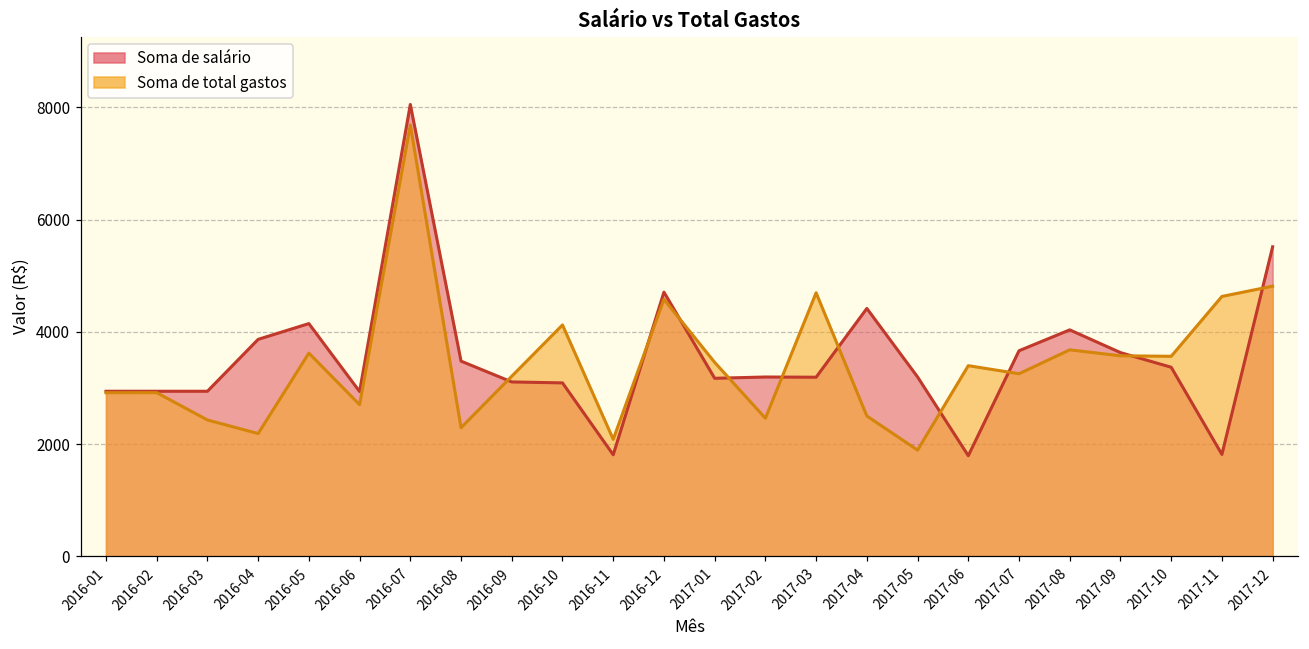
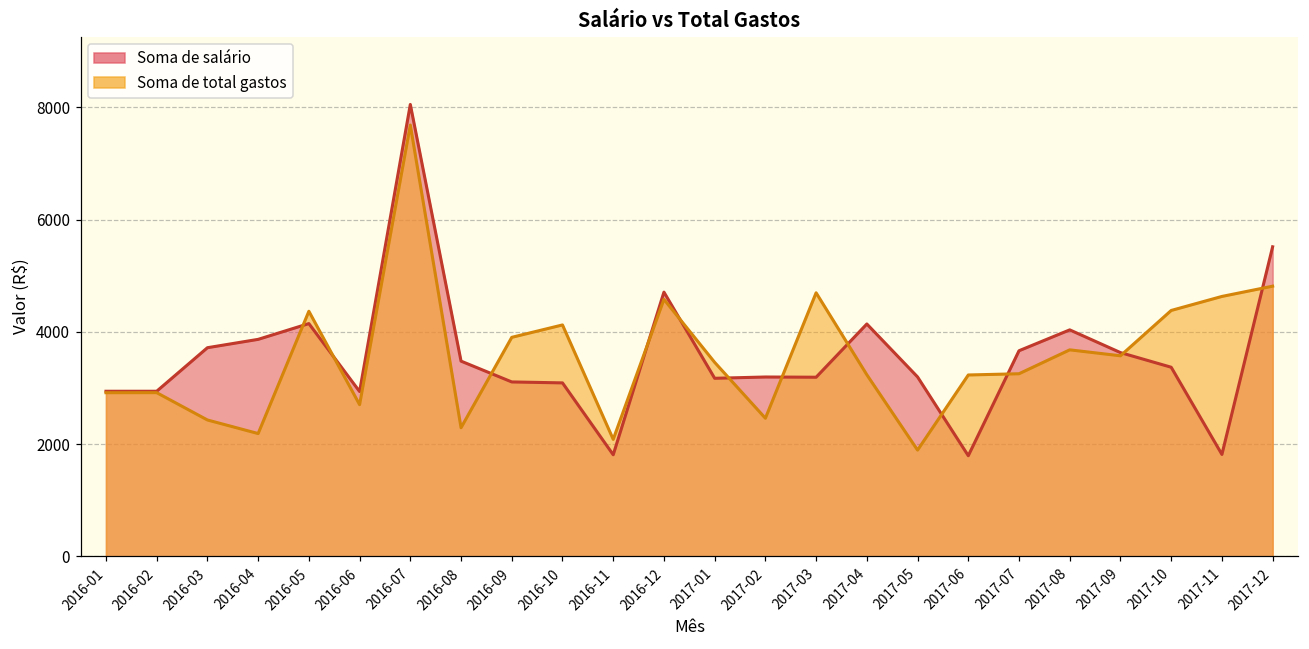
Soma de salário, 2016-03: 2900 -> 3700
Soma de total gastos, 2016-05: 3600 -> 4400
Soma de total gastos, 2016-09: 3200 -> 3900
Soma de salário, 2017-04: 4400 -> 4100
Soma de total gastos, 2017-04: 2500 -> 3200
Soma de total gastos, 2017-06: 3400 -> 3200
Soma de total gastos, 2017-10: 3600 -> 4400
